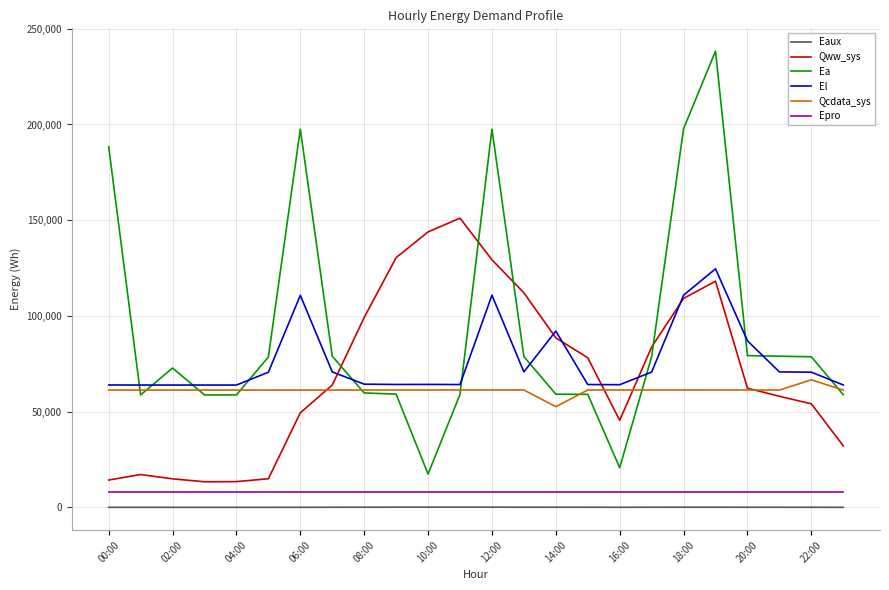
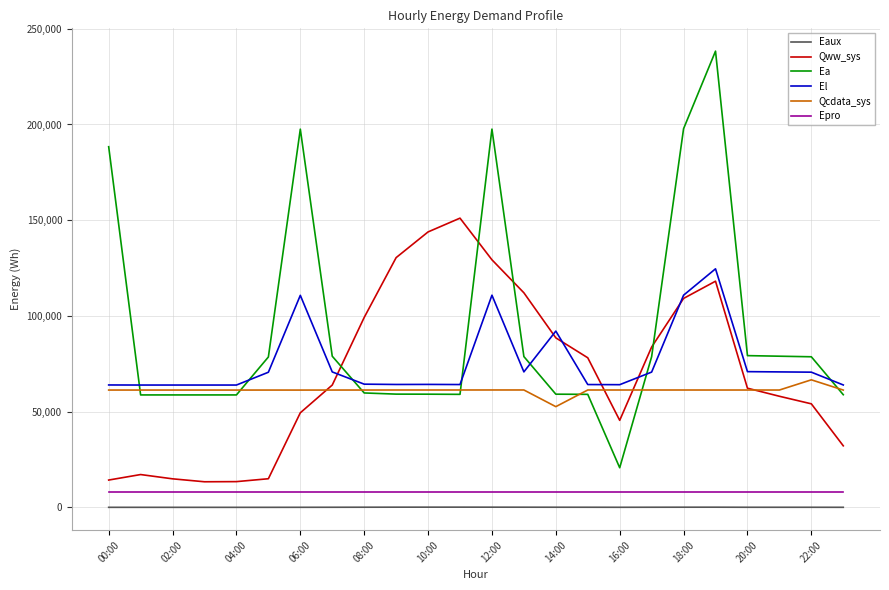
Ea, 02:00: 73,000 -> 59,000
Ea, 10:00: 17,000 -> 59,000
El, 20:00: 87,000 -> 71,000
